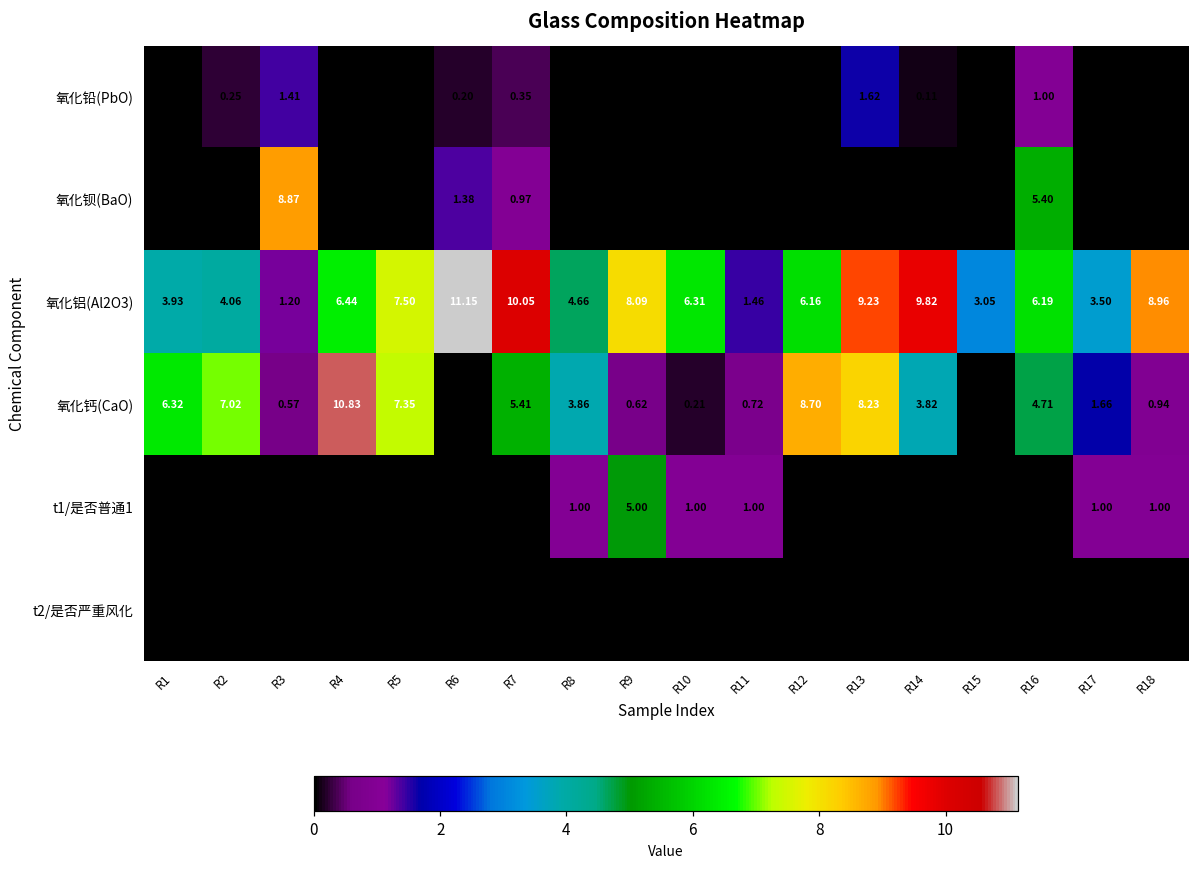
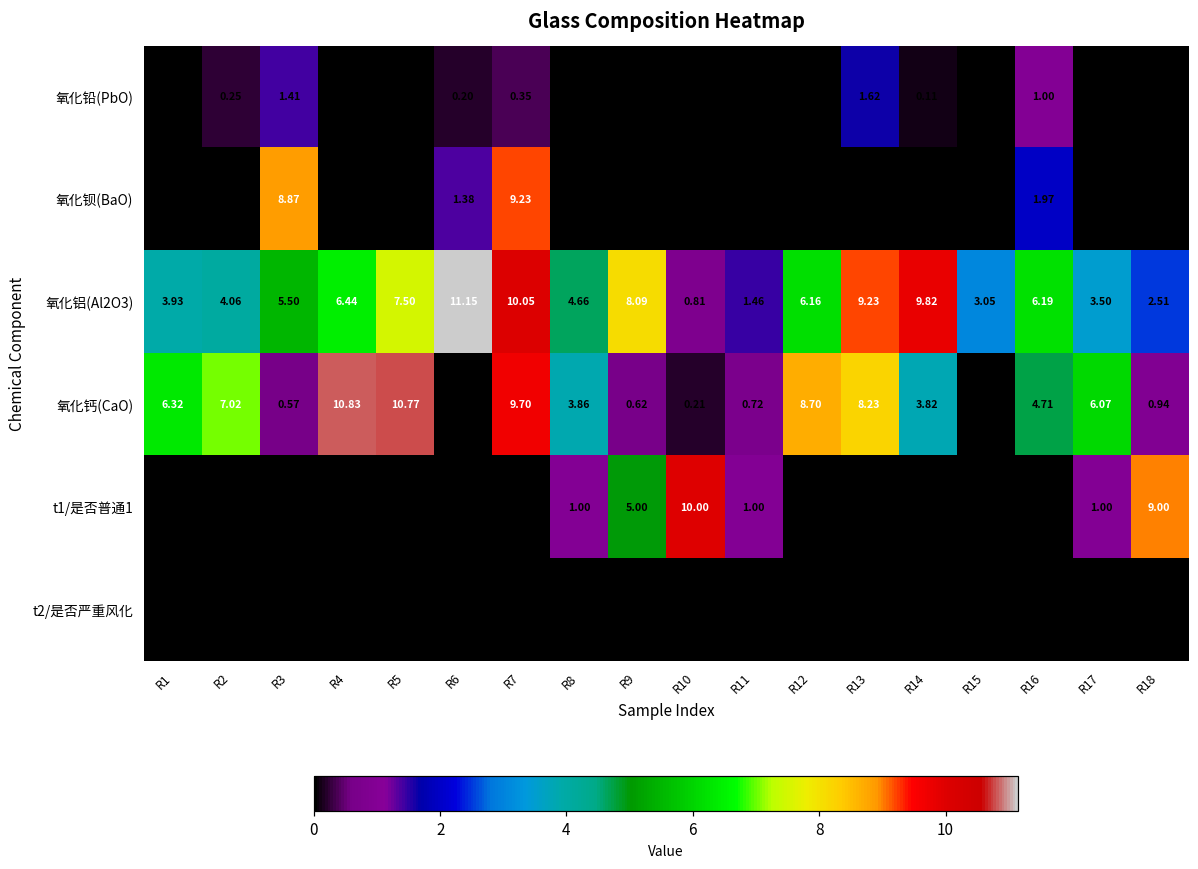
氧化钡(BaO), R7: 0.97 -> 9.23
氧化钡(BaO), R16: 5.40 -> 1.97
氧化铝(Al2O3), R3: 1.20 -> 5.50
氧化铝(Al2O3), R10: 6.31 -> 0.81
氧化铝(Al2O3), R18: 8.96 -> 2.51
氧化钙(CaO), R5: 7.35 -> 10.77
氧化钙(CaO), R7: 5.41 -> 9.70
氧化钙(CaO), R17: 1.66 -> 6.07
t1/是否普通1, R10: 1.00 -> 10.00
t1/是否普通1, R18: 1.00 -> 9.00
